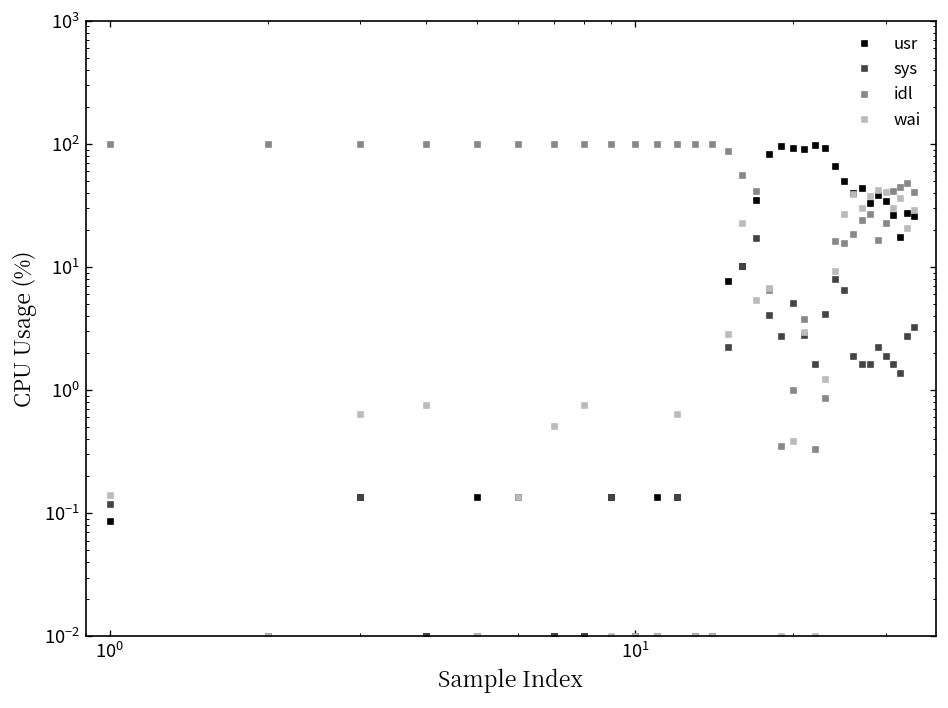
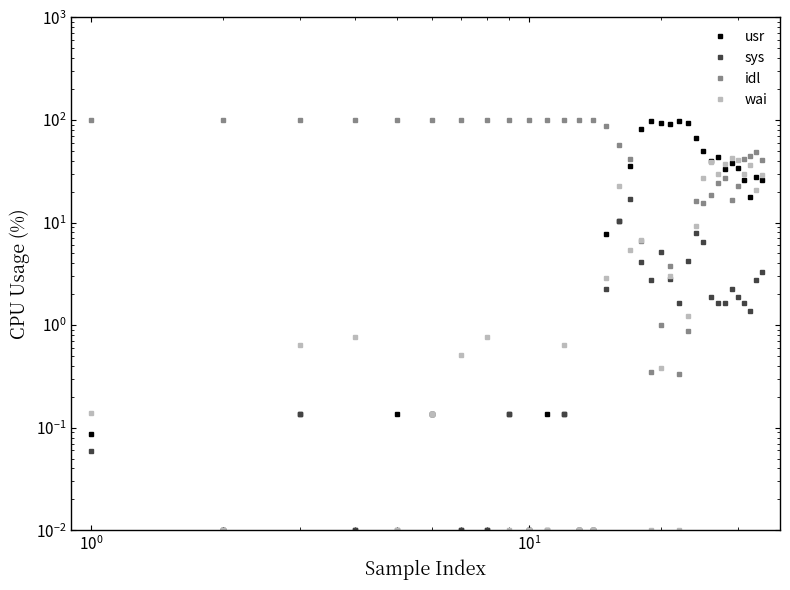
sys, 10^0: 0.12 -> 0.06
